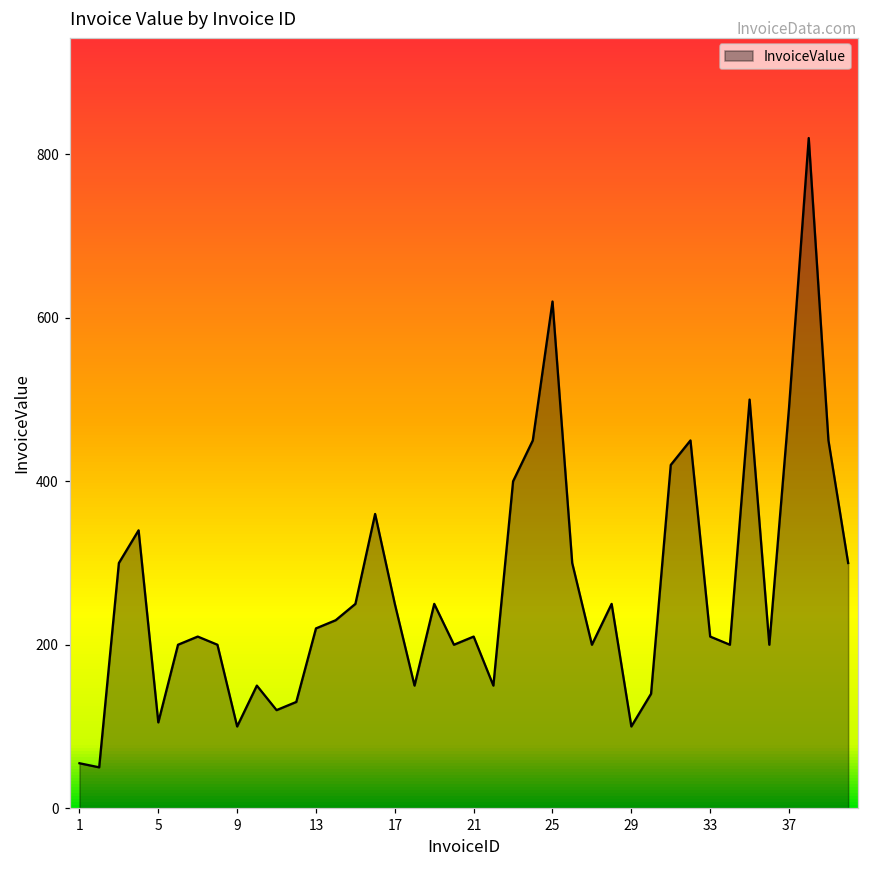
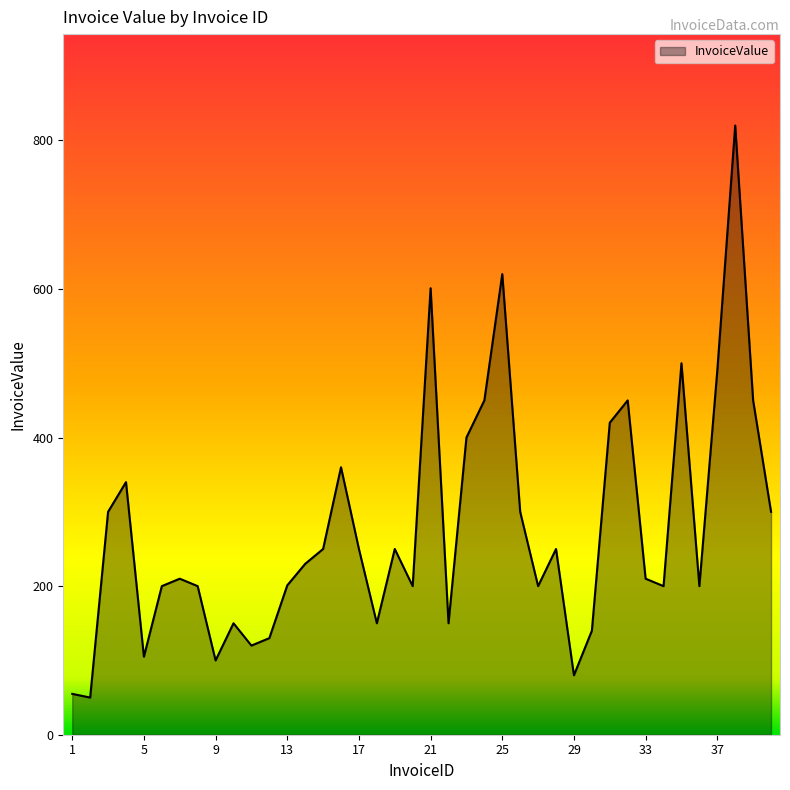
13: 220 -> 200
21: 210 -> 600
29: 100 -> 80
